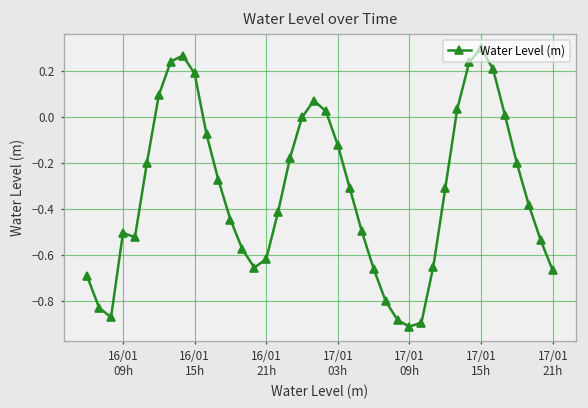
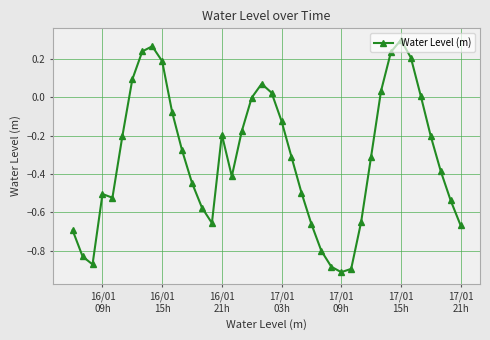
16/01 21h: -0.62 -> -0.19
